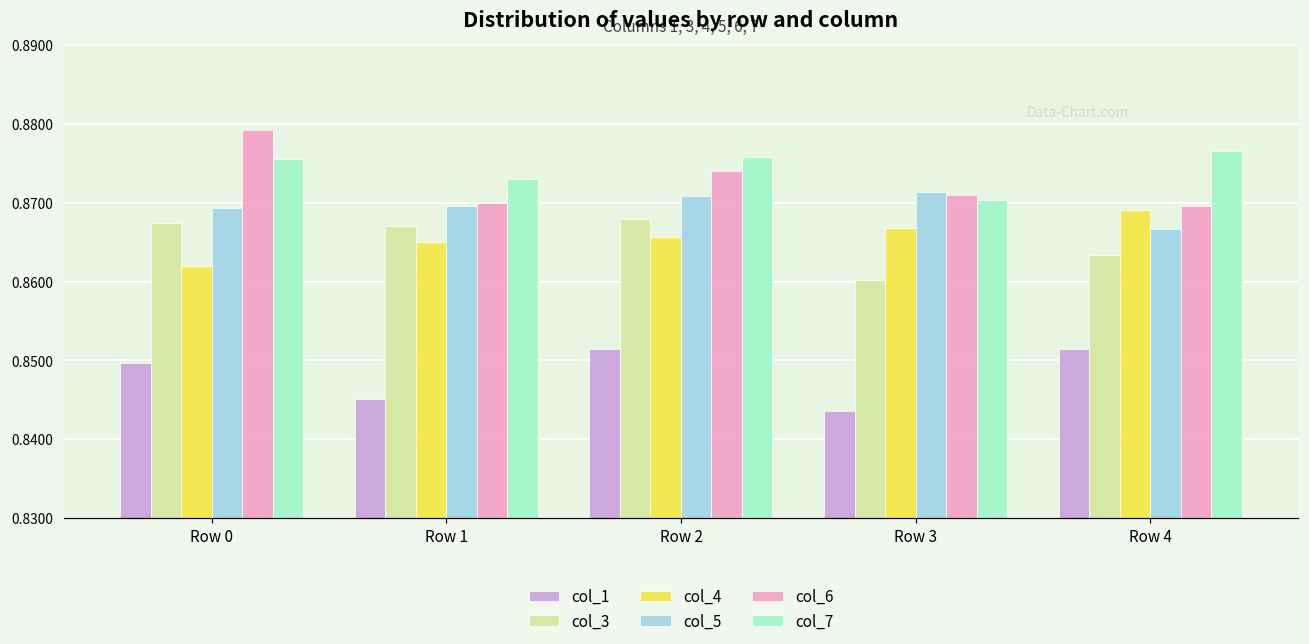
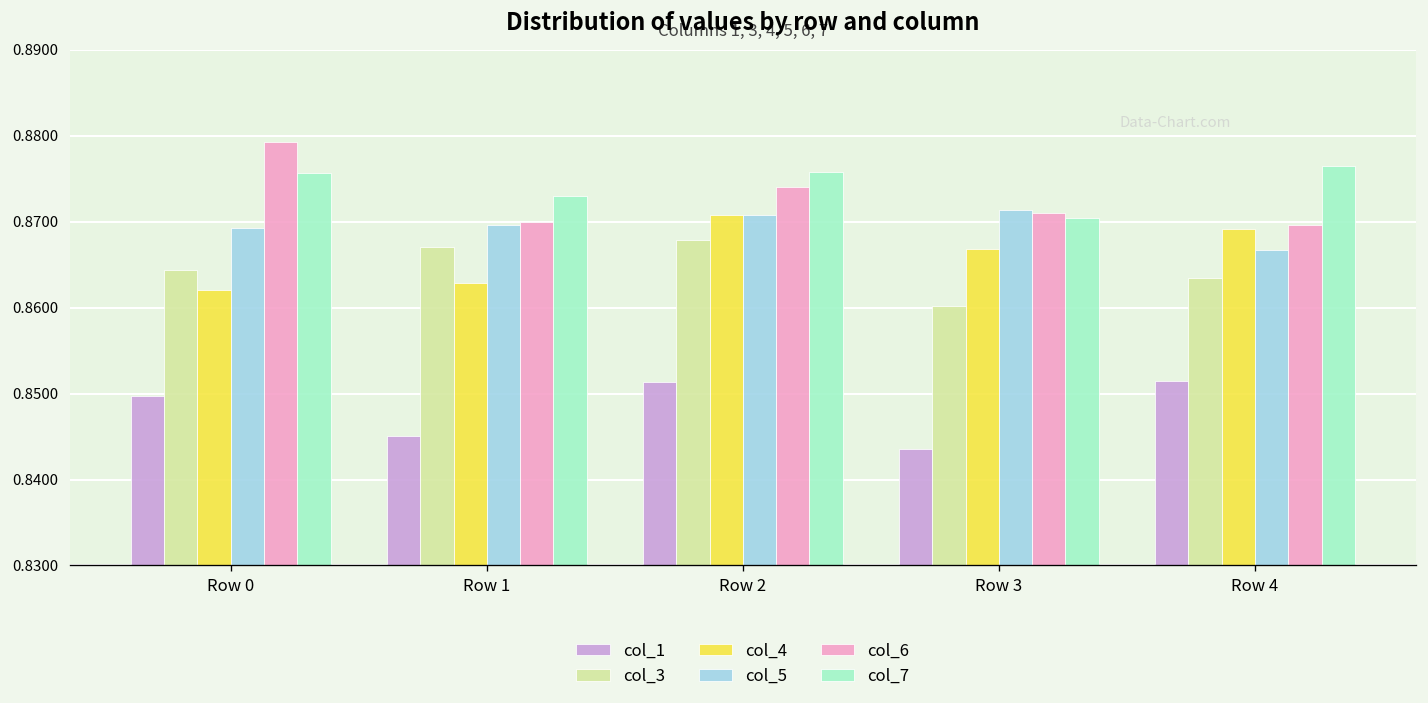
col_3, Row 0: 0.867 -> 0.864
col_4, Row 1: 0.865 -> 0.863
col_4, Row 2: 0.866 -> 0.871
